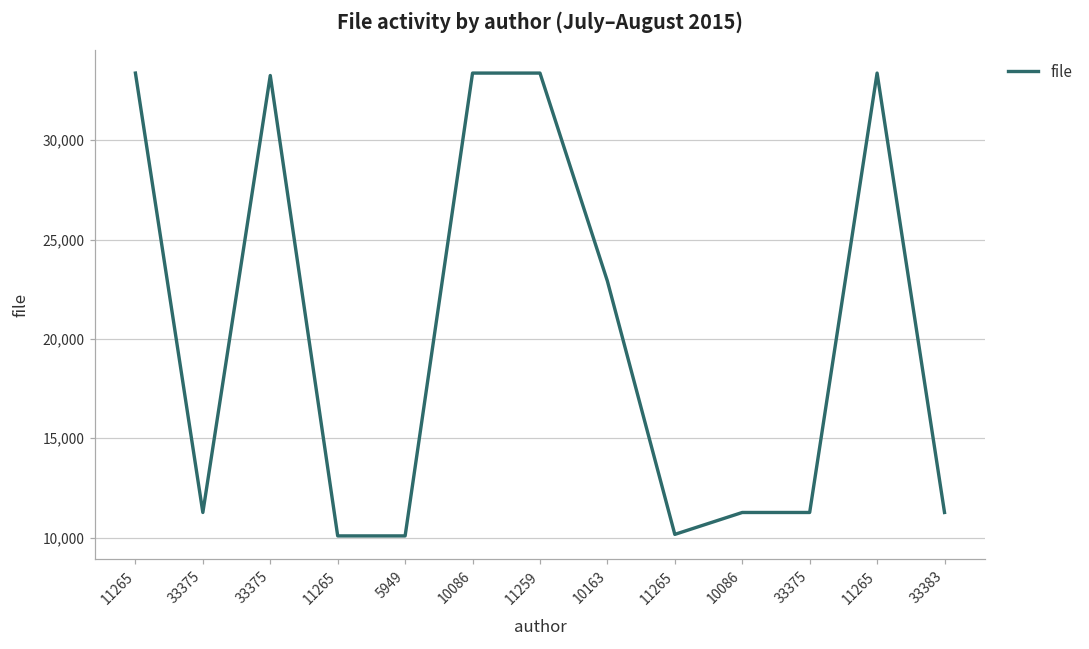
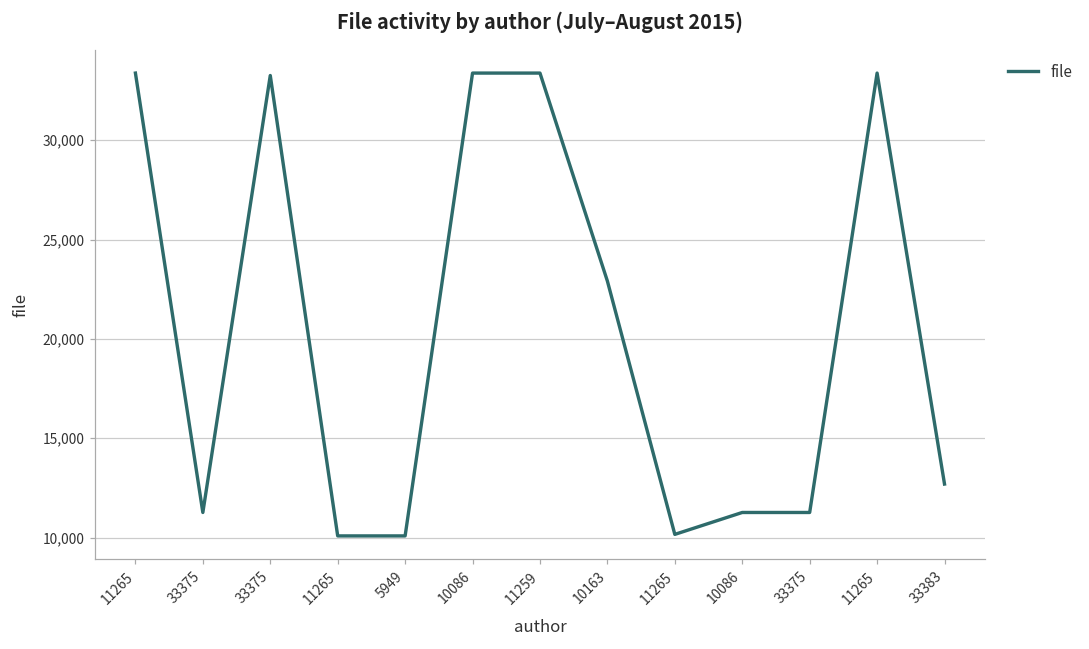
33383: 11,300 -> 12,700
